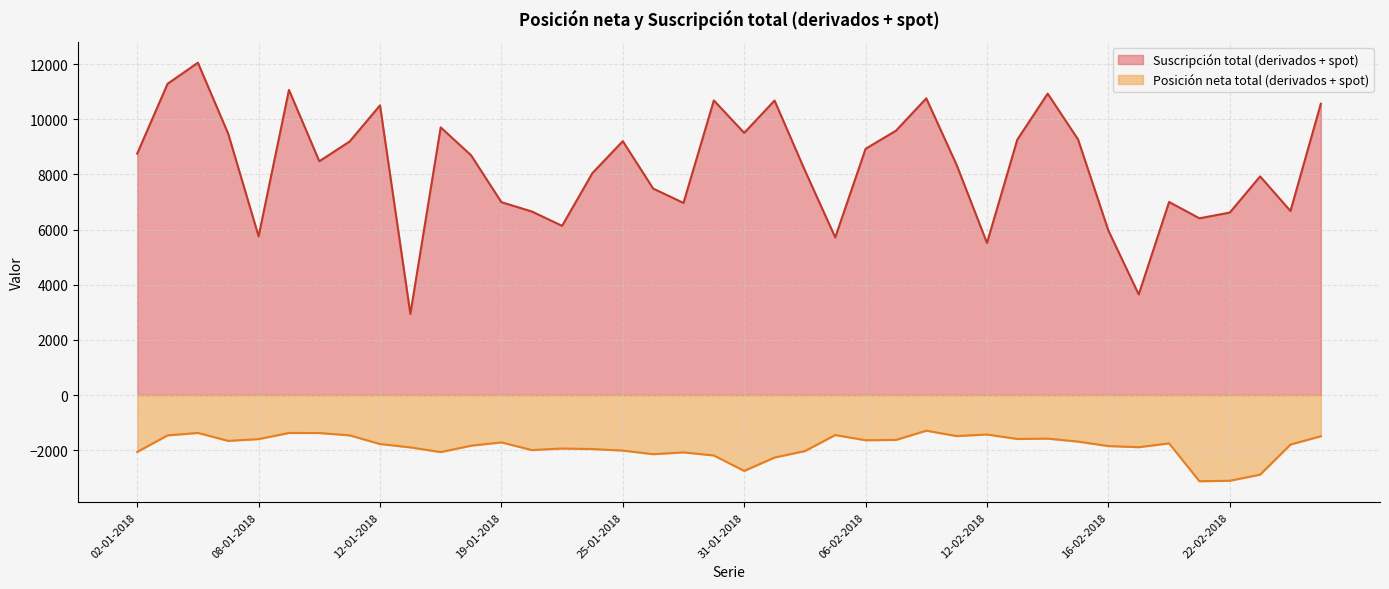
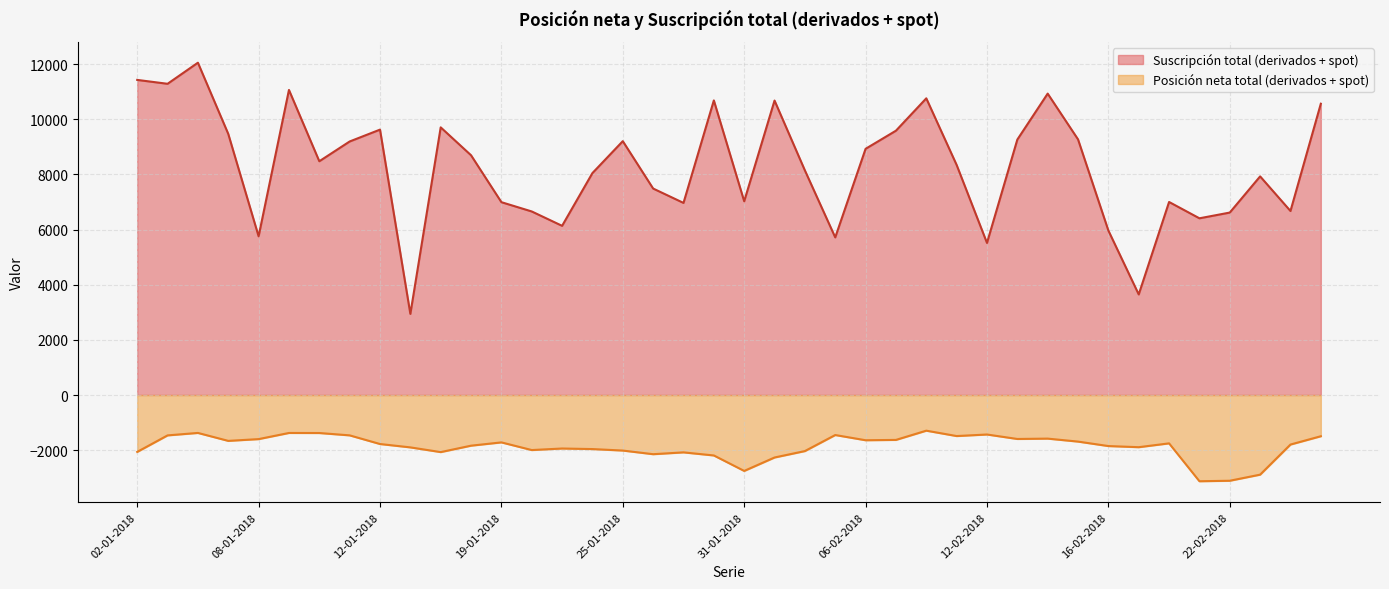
Suscripción total (derivados + spot), 02-01-2018: 8800 -> 11400
Suscripción total (derivados + spot), 12-01-2018: 10500 -> 9600
Suscripción total (derivados + spot), 31-01-2018: 9500 -> 7000
